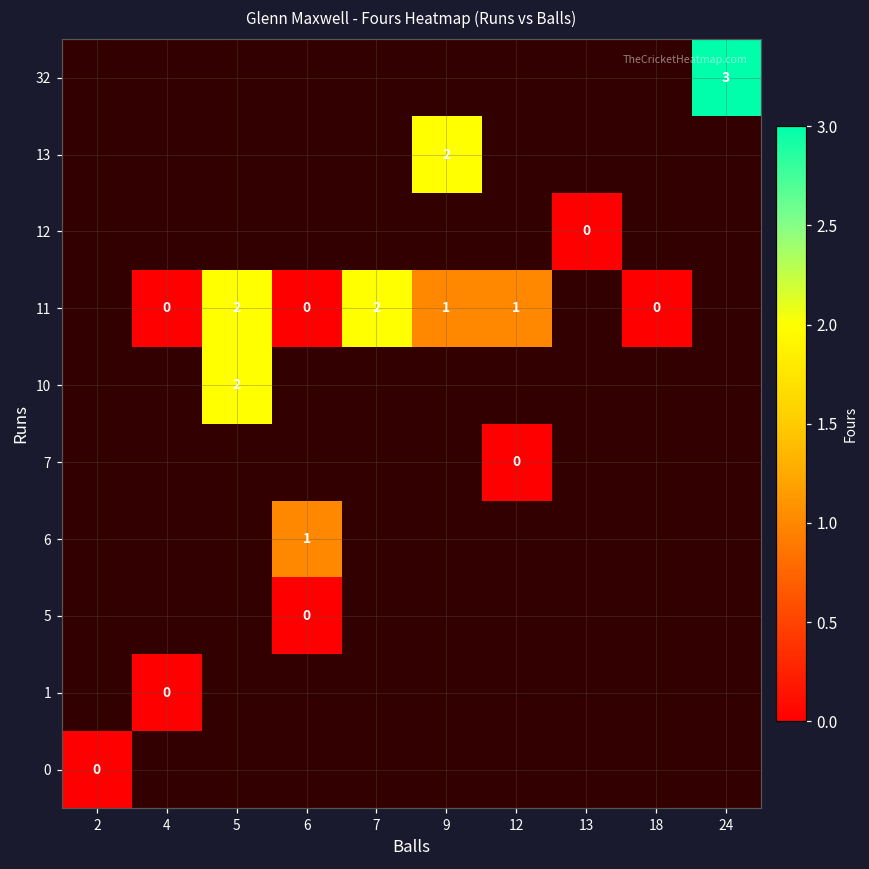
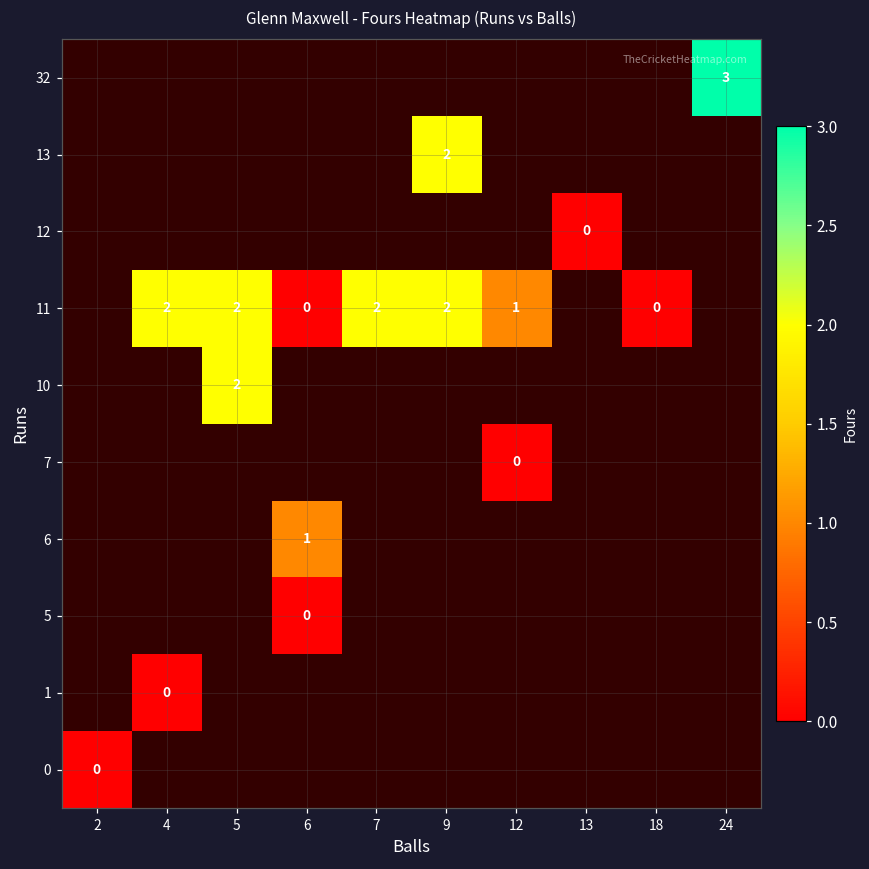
11, 4: 0 -> 2
11, 9: 1 -> 2
